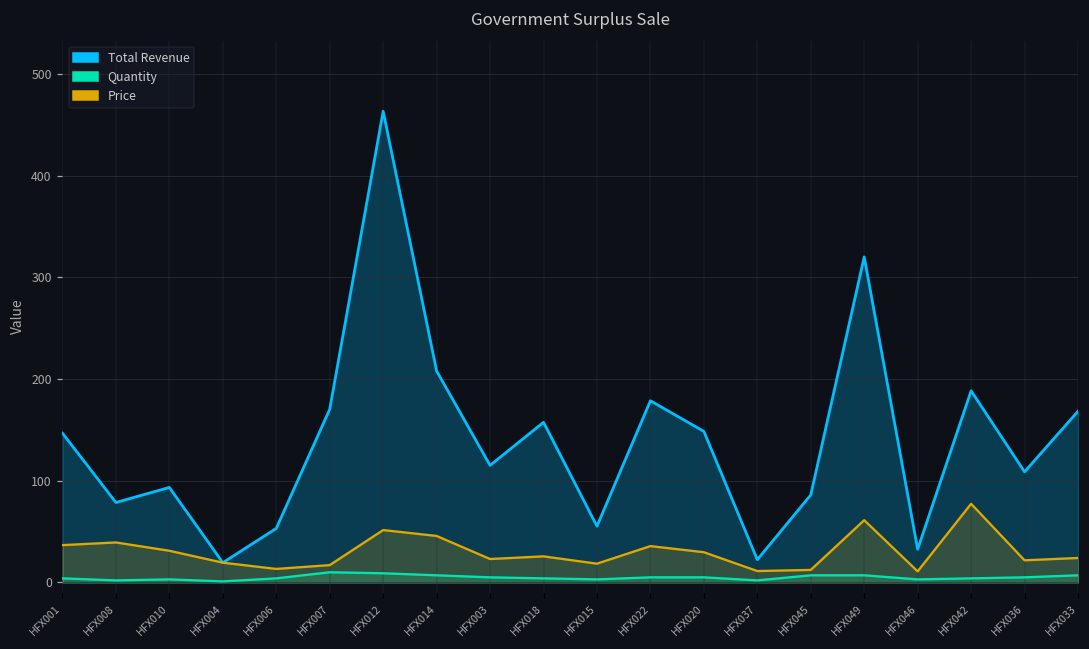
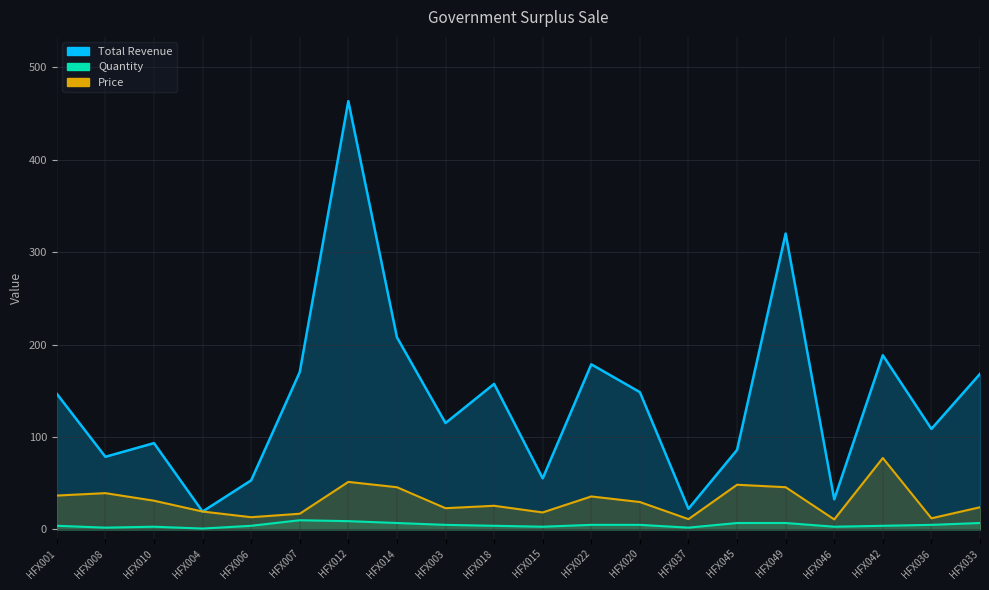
Price, HFX045: 10 -> 50
Price, HFX049: 60 -> 50
Price, HFX036: 20 -> 10
